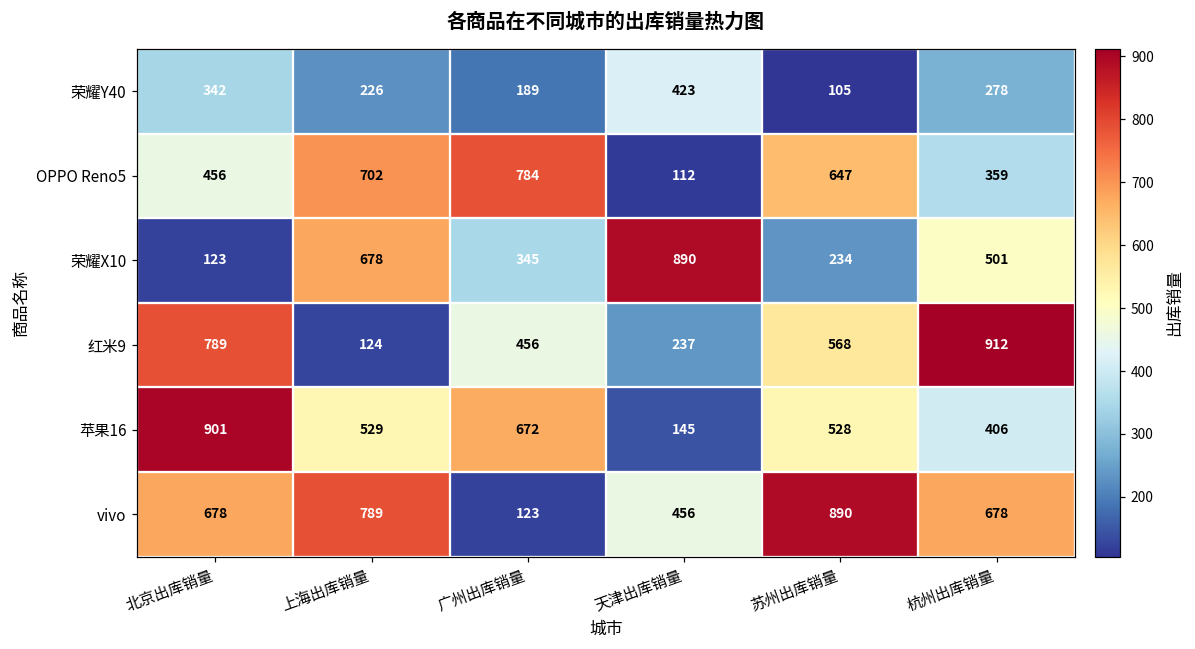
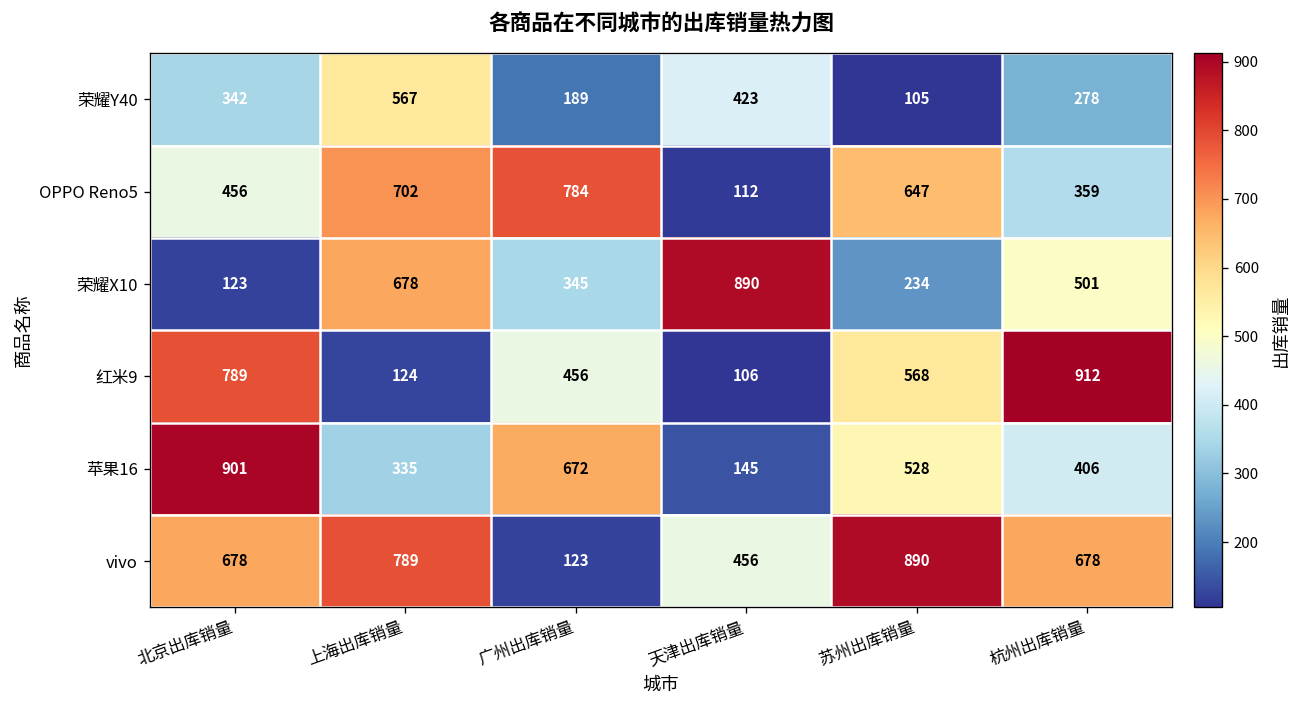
荣耀Y40, 上海出库销量: 226 -> 567
红米9, 天津出库销量: 237 -> 106
苹果16, 上海出库销量: 529 -> 335
